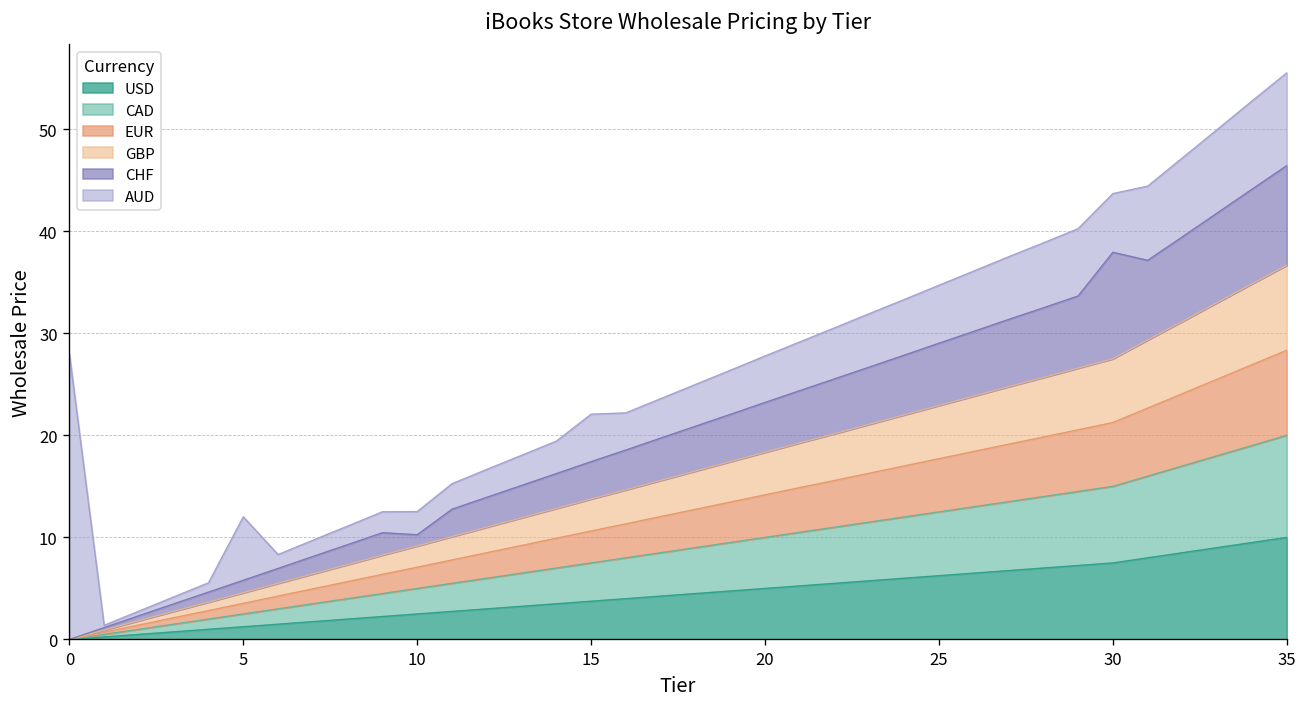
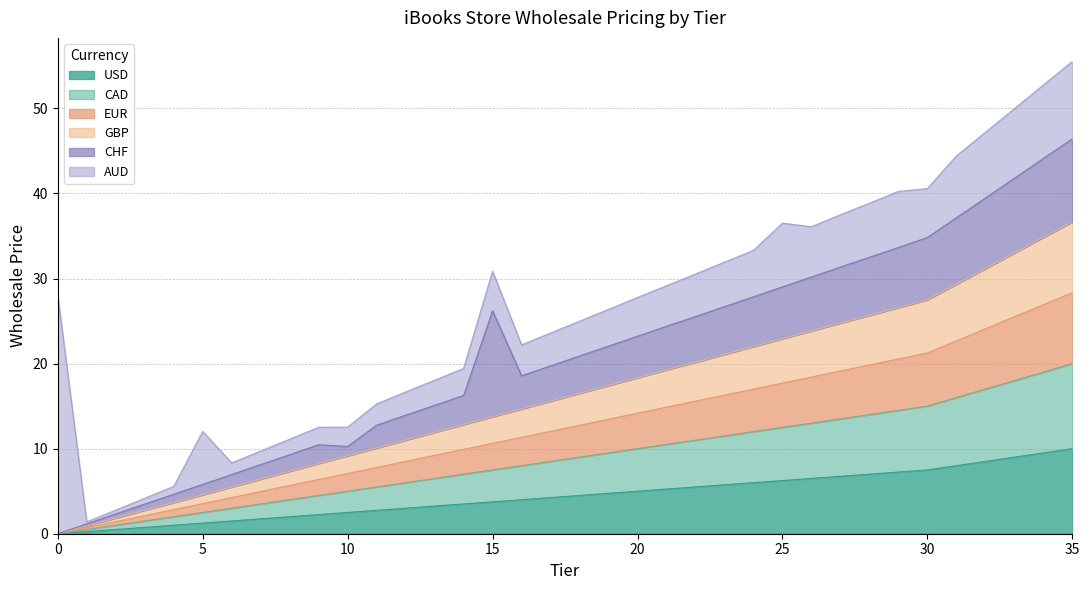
CHF, 15: 4 -> 12
AUD, 25: 6 -> 7
CHF, 30: 10 -> 7
